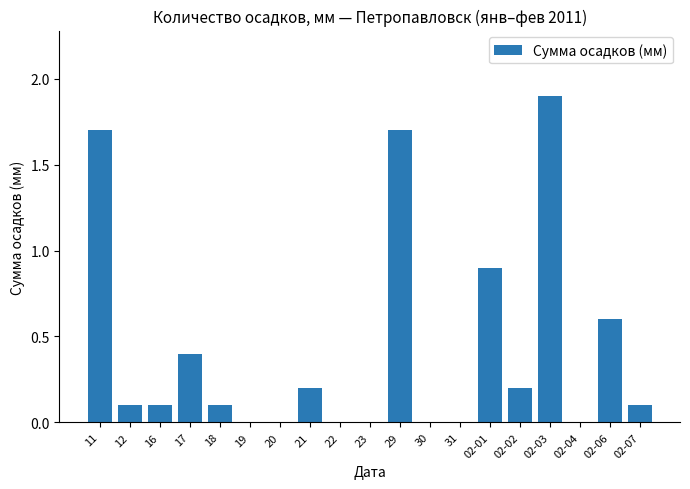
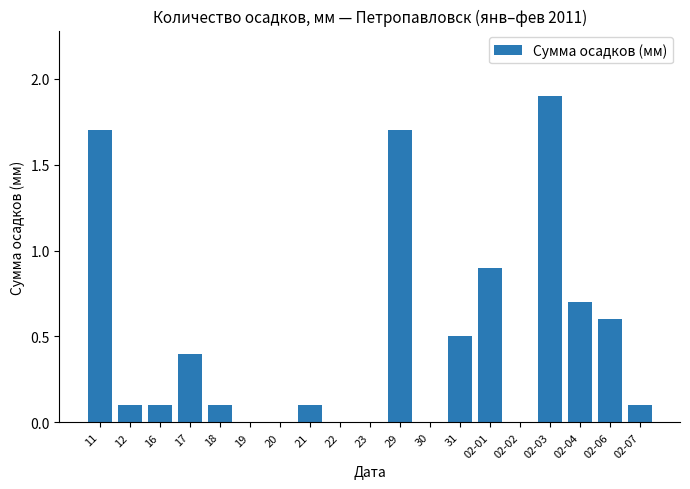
21: 0.2 -> 0.1
31: 0.0 -> 0.5
02-02: 0.2 -> 0.0
02-04: 0.0 -> 0.7
